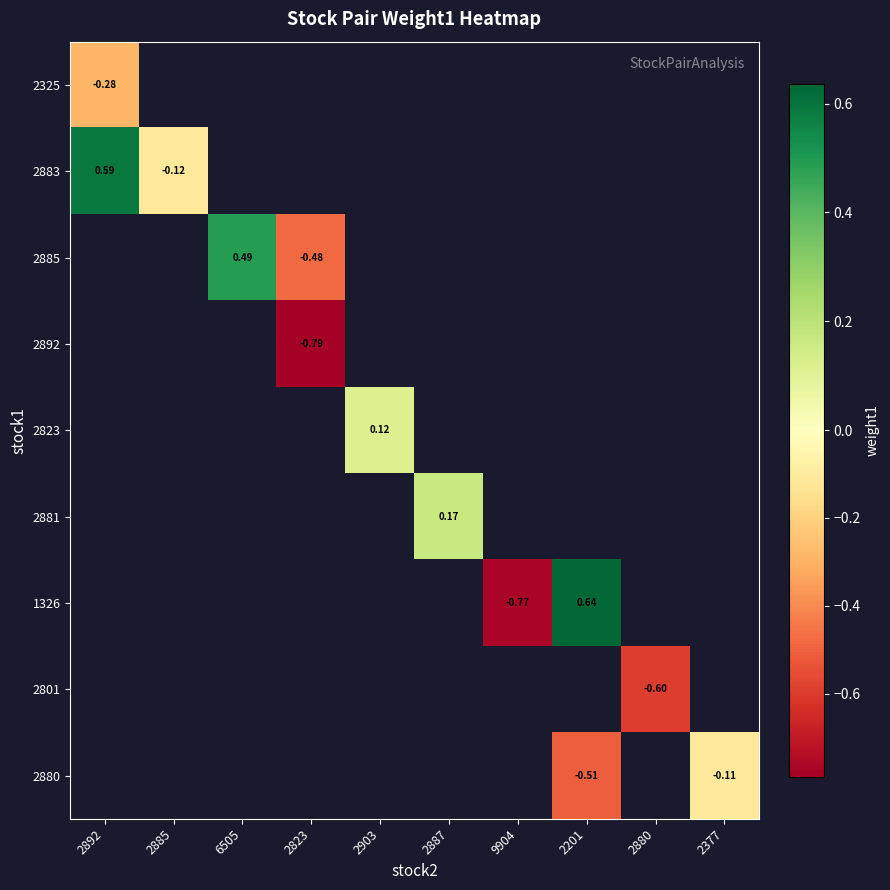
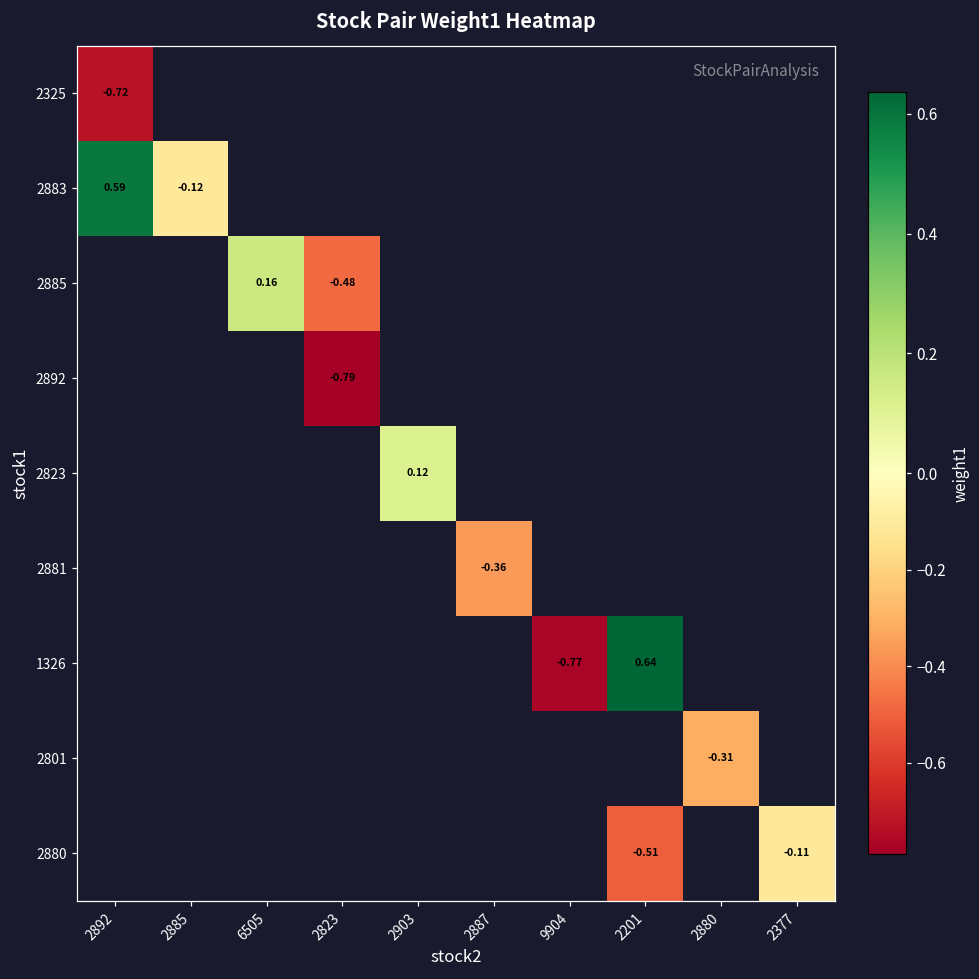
2325, 2892: -0.28 -> -0.72
2885, 6505: 0.49 -> 0.16
2881, 2887: 0.17 -> -0.36
2801, 2880: -0.60 -> -0.31
